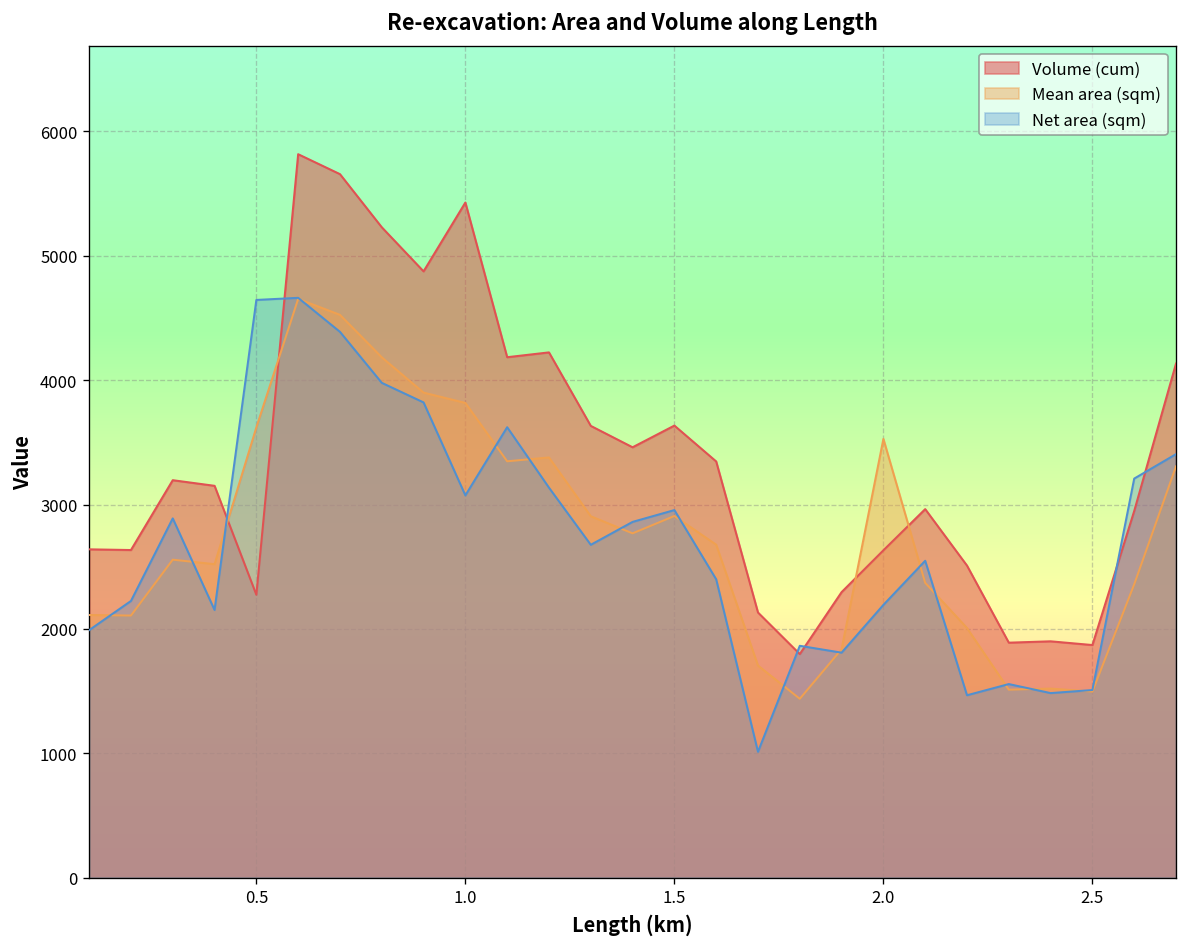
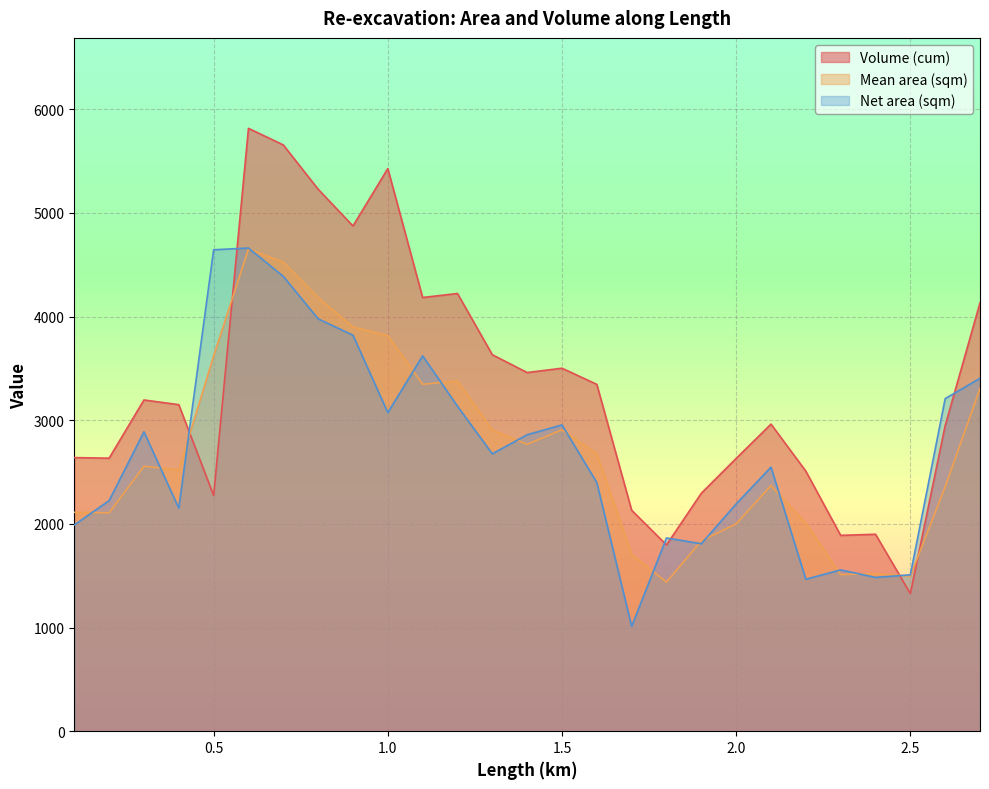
Volume (cum), 1.5: 3630 -> 3500
Mean area (sqm), 2.0: 3530 -> 2000
Volume (cum), 2.5: 1870 -> 1330
